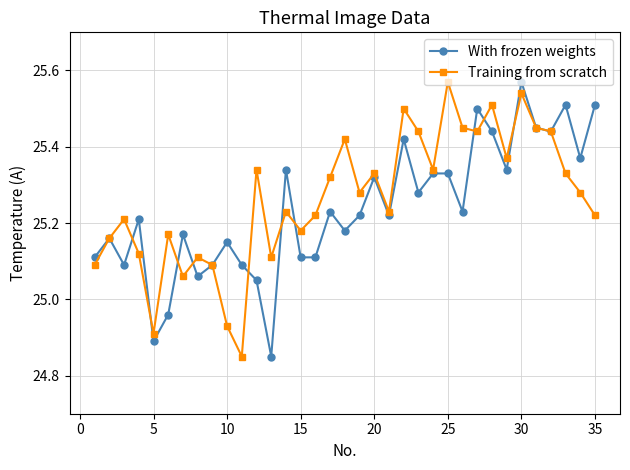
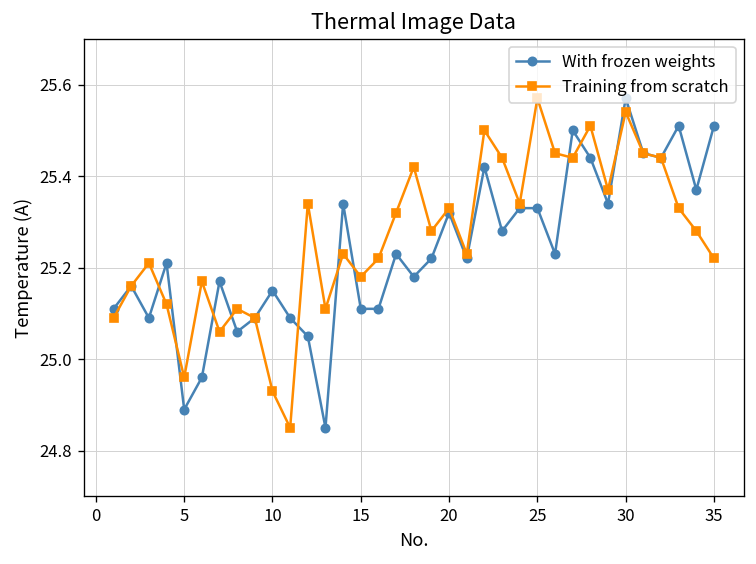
Training from scratch, 5: 24.91 -> 24.96
